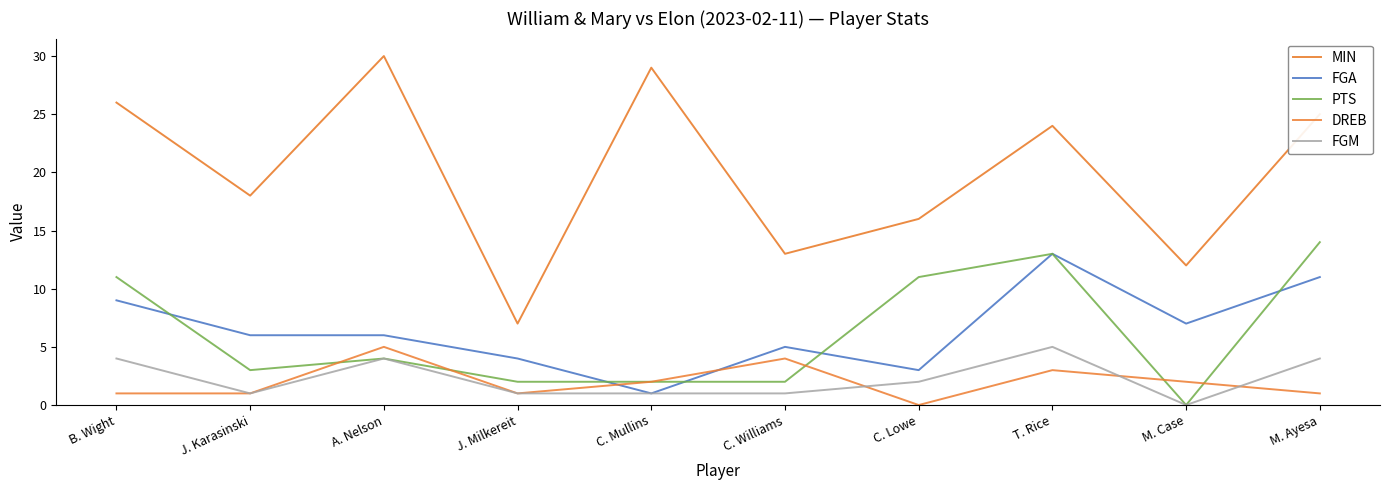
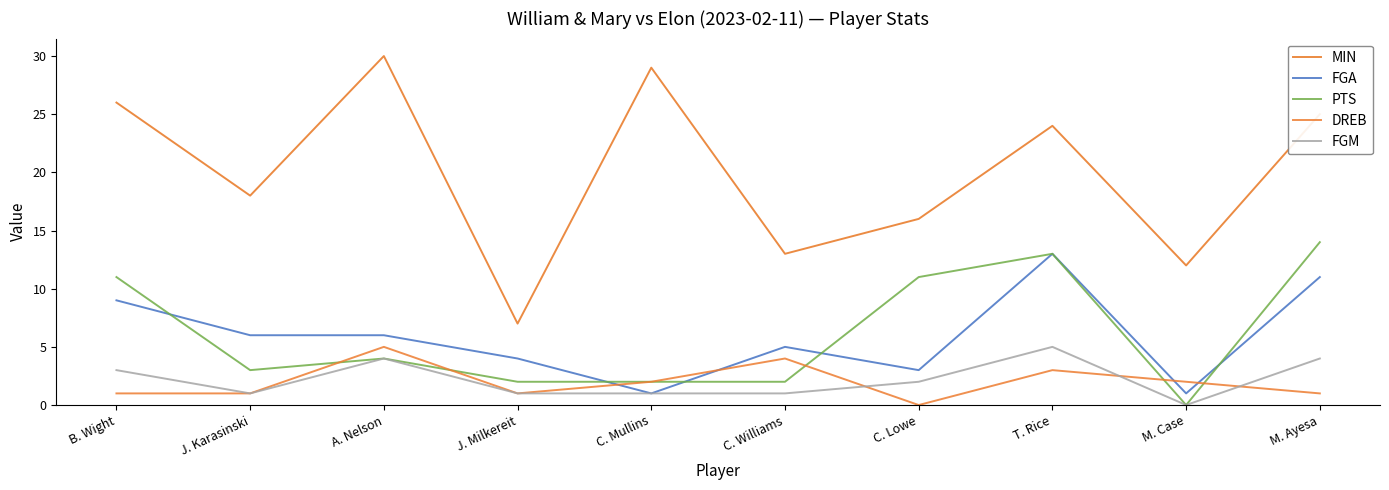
FGM, B. Wight: 4 -> 3
FGA, M. Case: 7 -> 1
